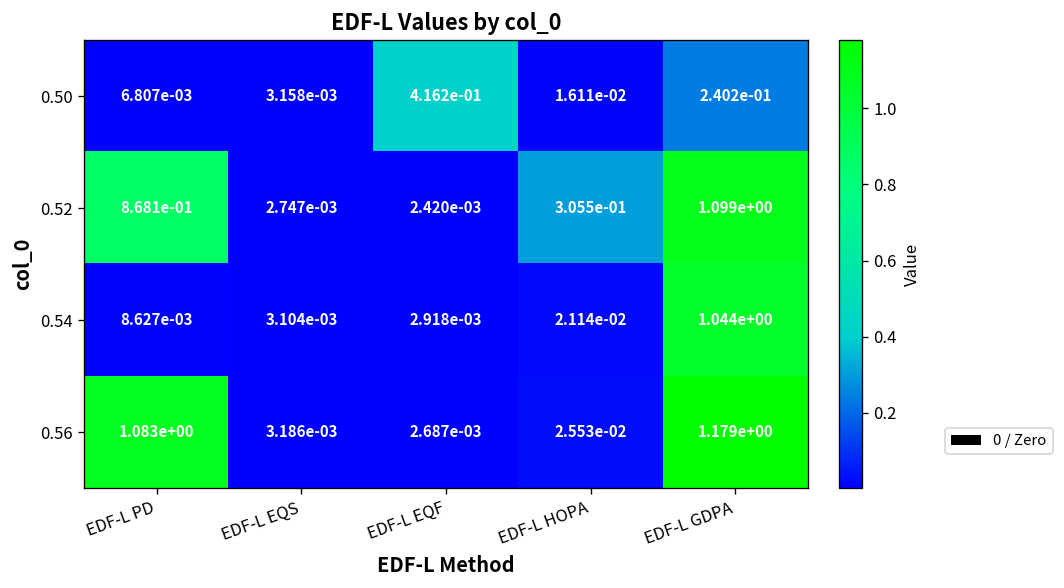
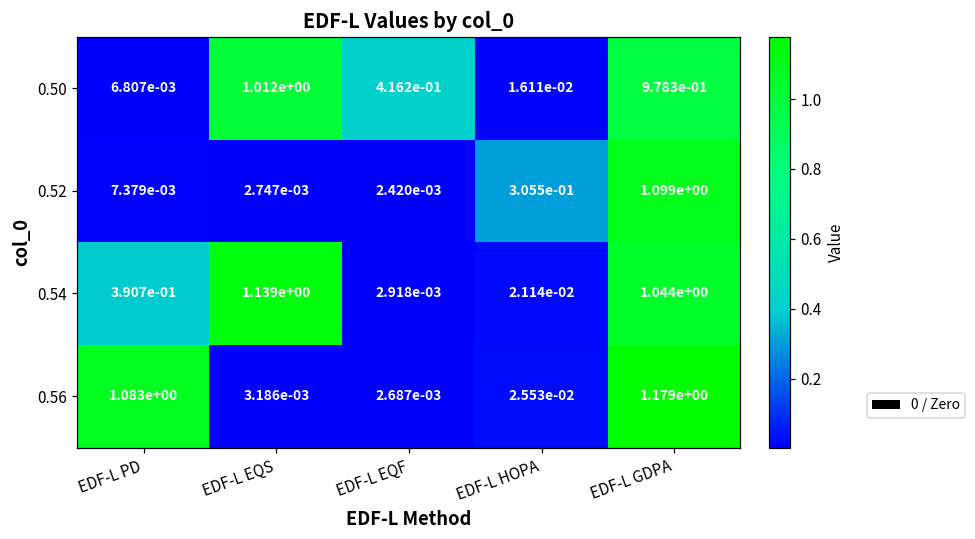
0.50, EDF-L EQS: 3.158e-03 -> 1.012e+00
0.50, EDF-L GDPA: 2.402e-01 -> 9.783e-01
0.52, EDF-L PD: 8.681e-01 -> 7.379e-03
0.54, EDF-L PD: 8.627e-03 -> 3.907e-01
0.54, EDF-L EQS: 3.104e-03 -> 1.139e+00
